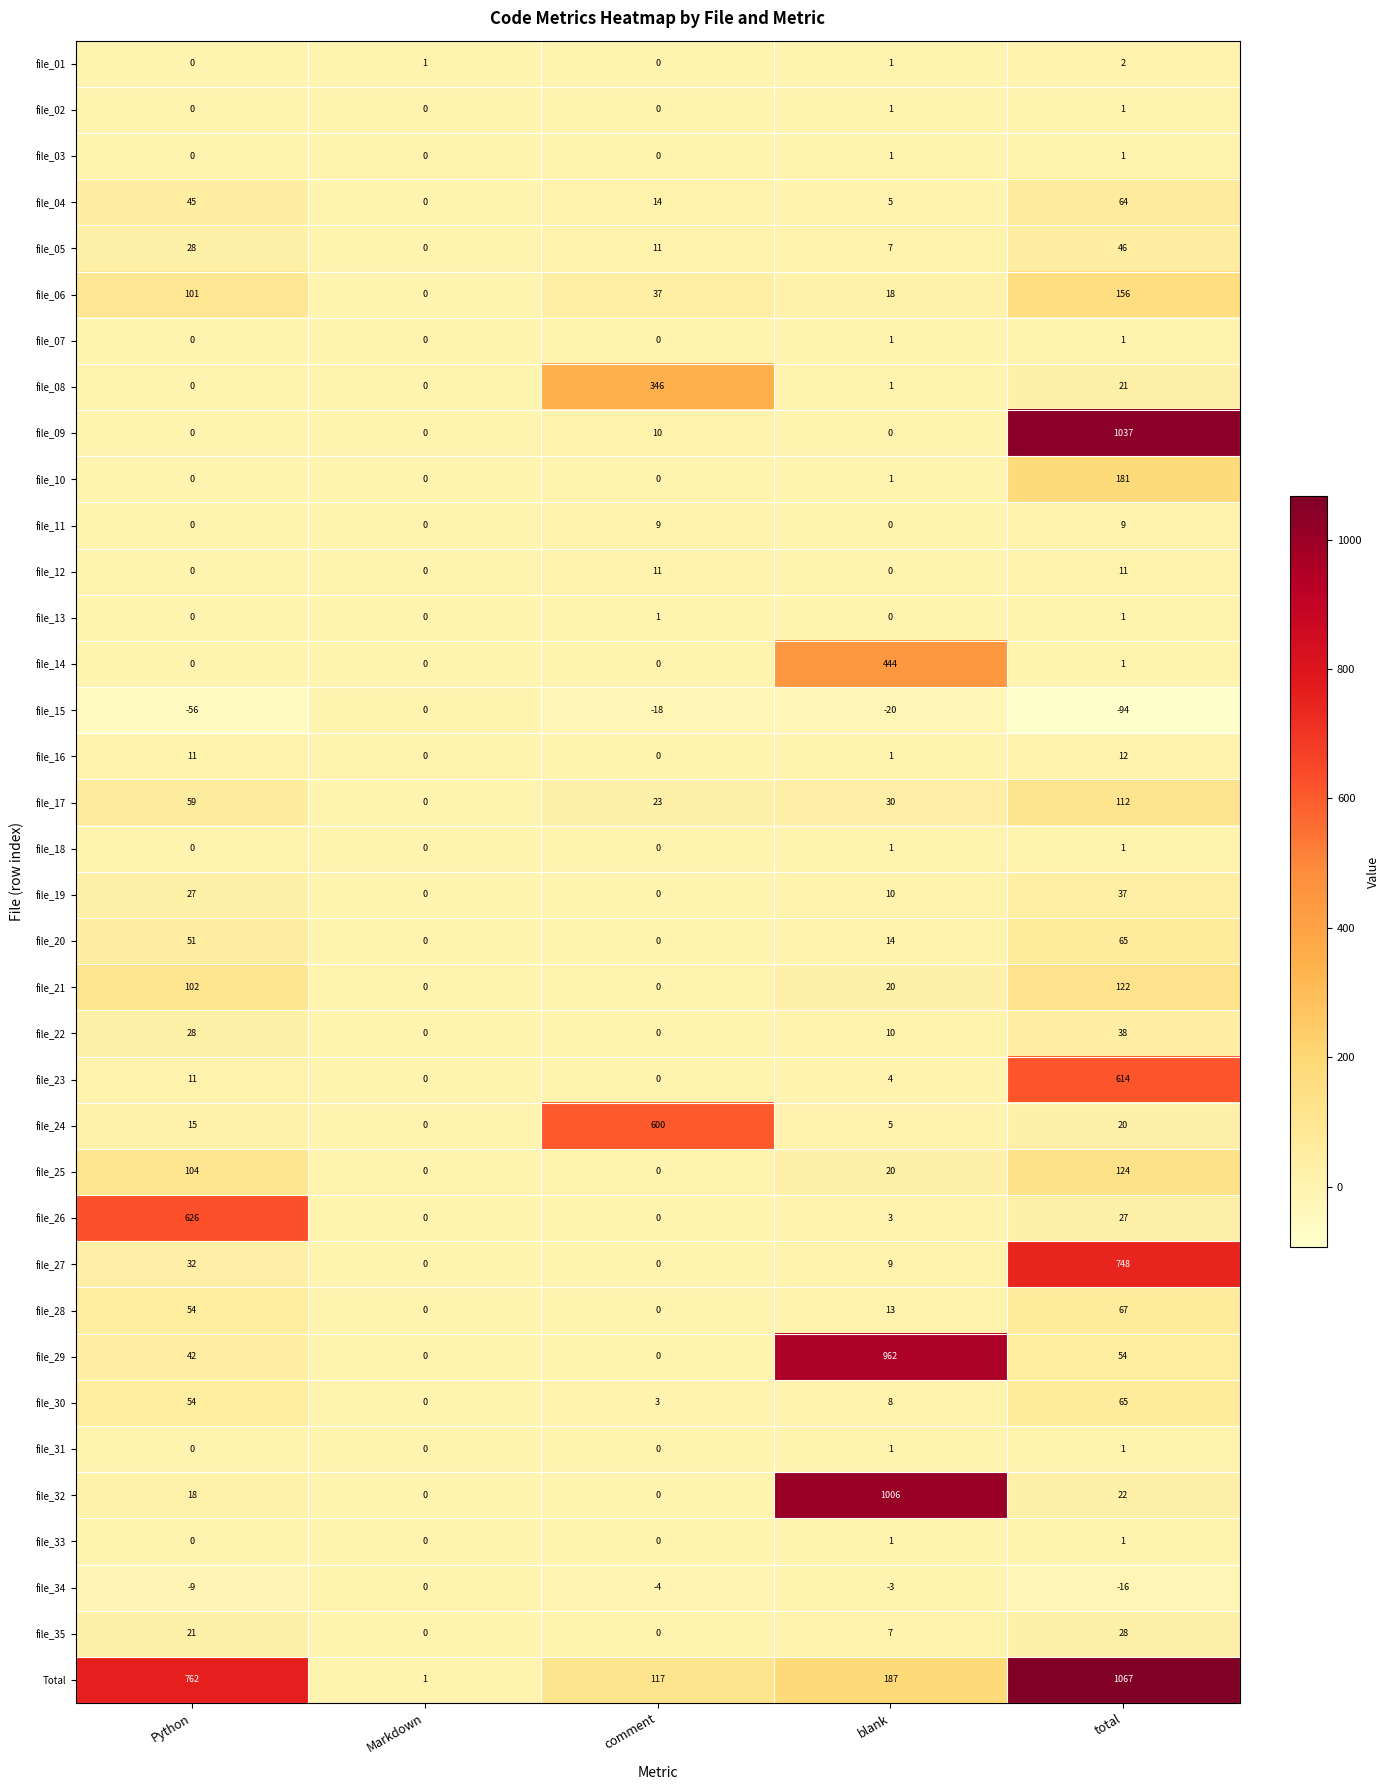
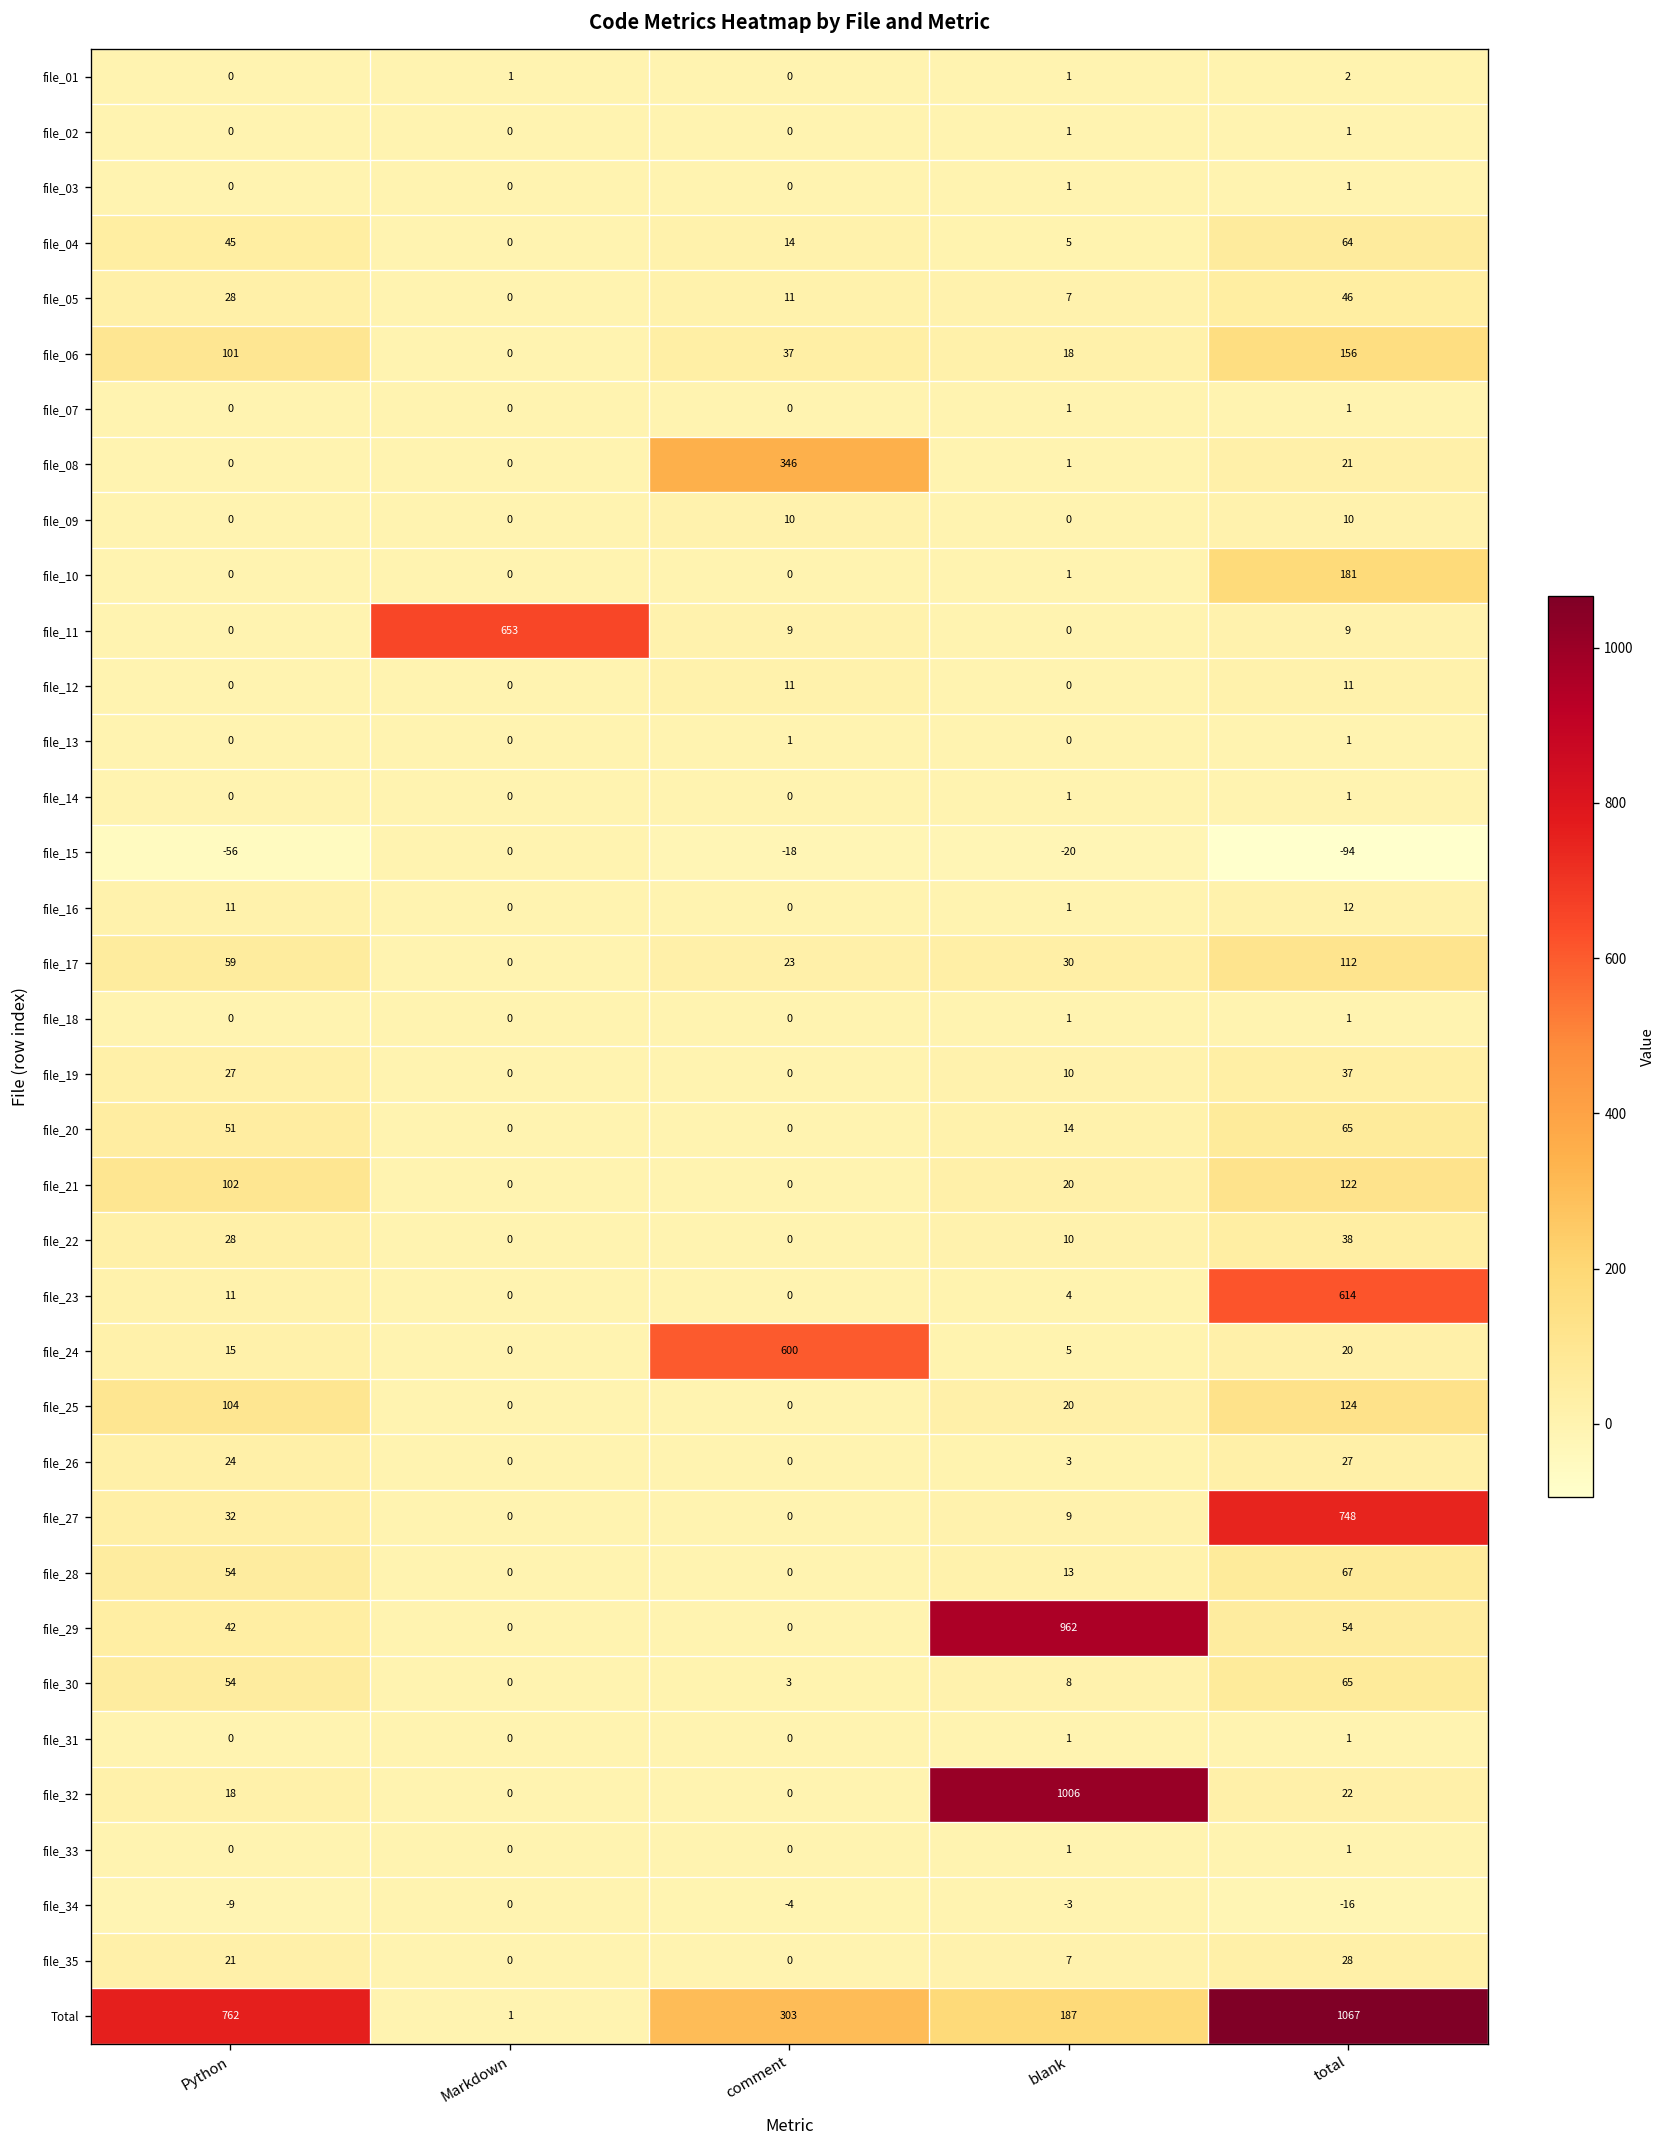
file_09, total: 1037 -> 10
file_11, Markdown: 0 -> 653
file_14, blank: 444 -> 1
file_26, Python: 626 -> 24
Total, comment: 117 -> 303
